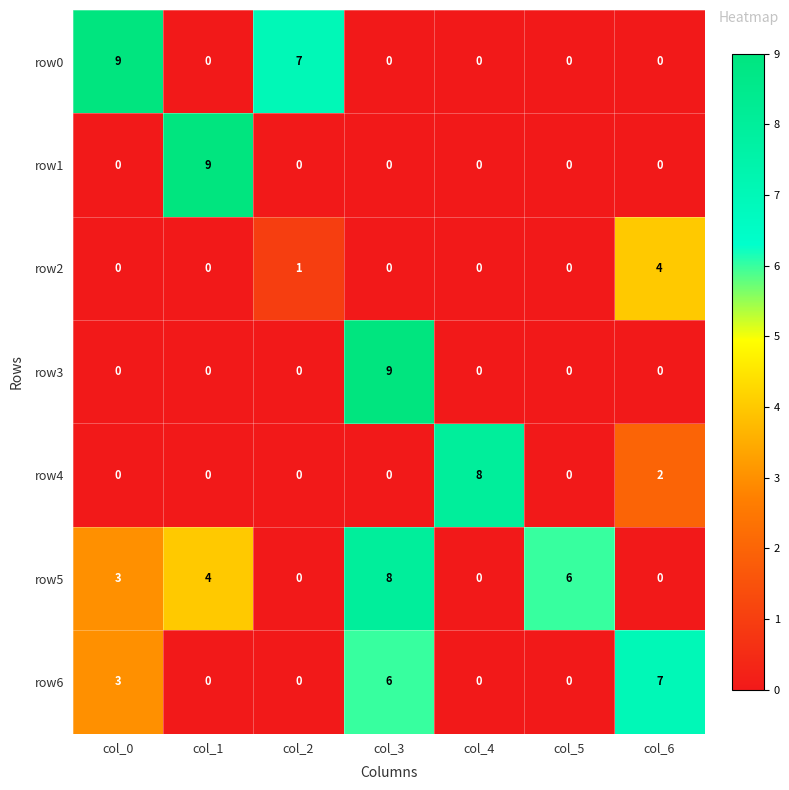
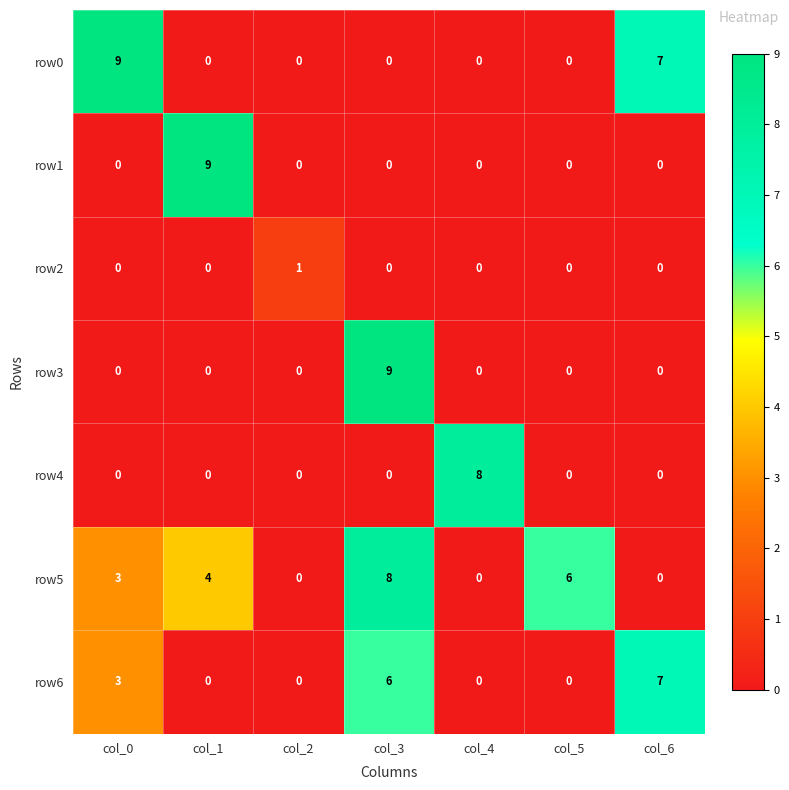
row0, col_2: 7 -> 0
row0, col_6: 0 -> 7
row2, col_6: 4 -> 0
row4, col_6: 2 -> 0
